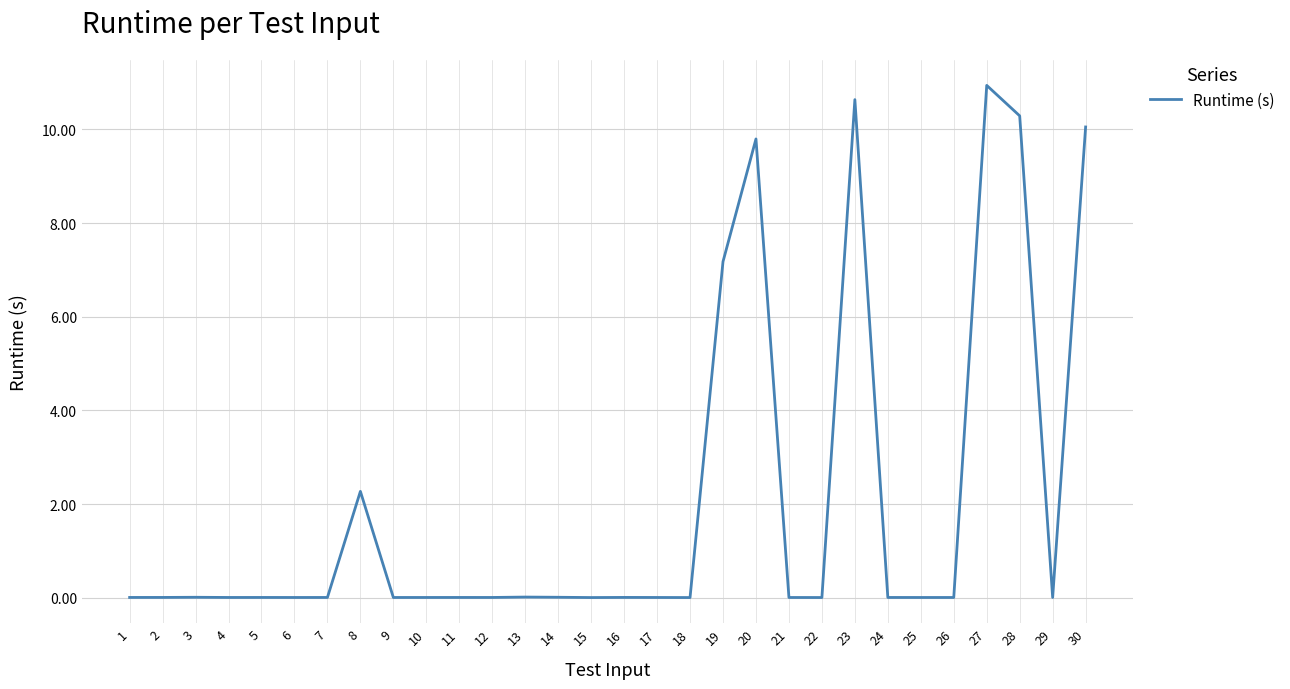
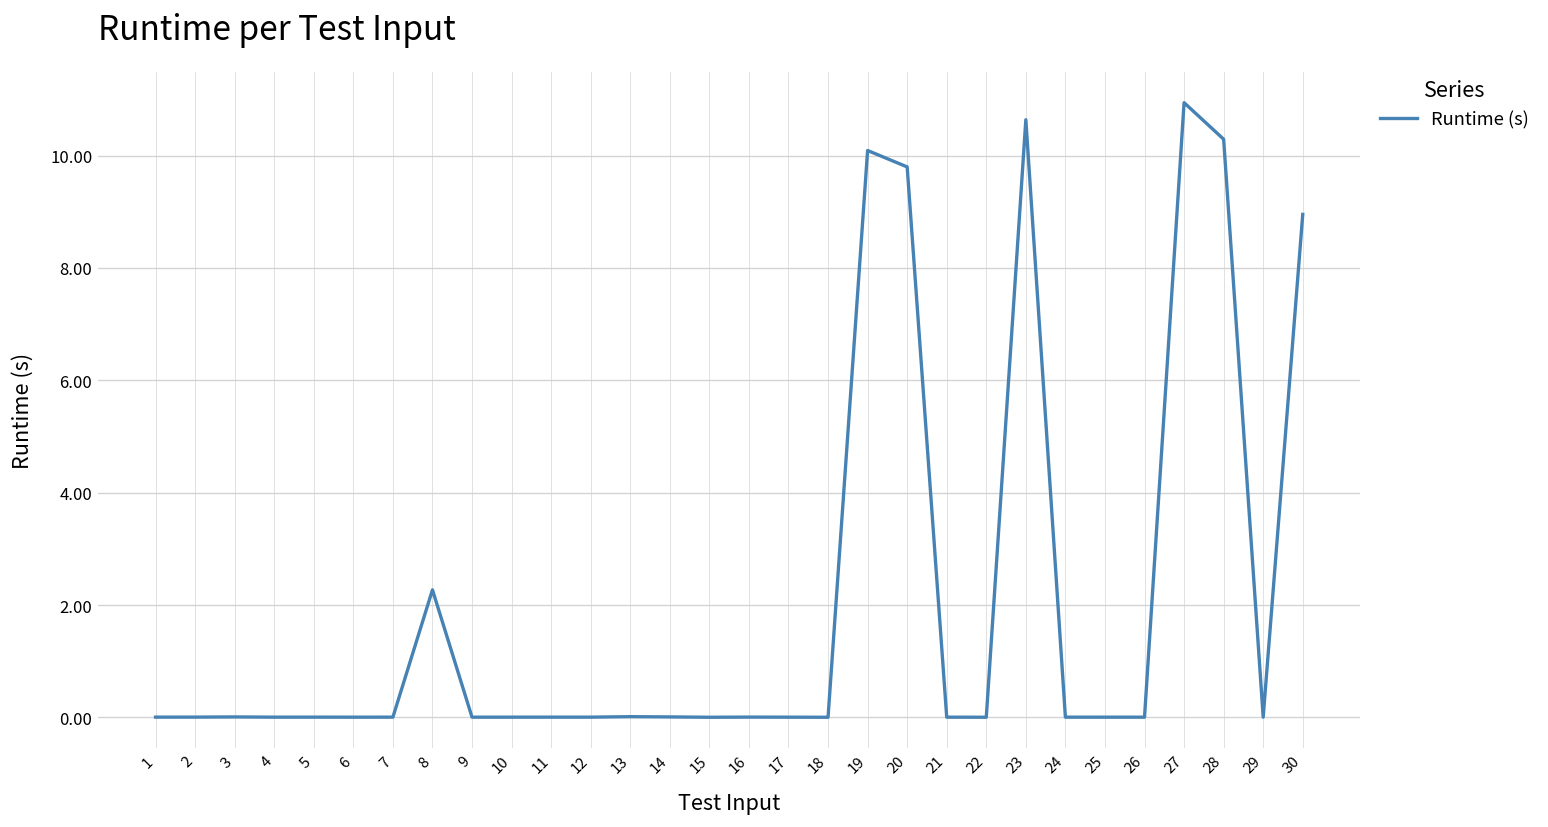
19: 7.2 -> 10.1
30: 10.1 -> 9.0
